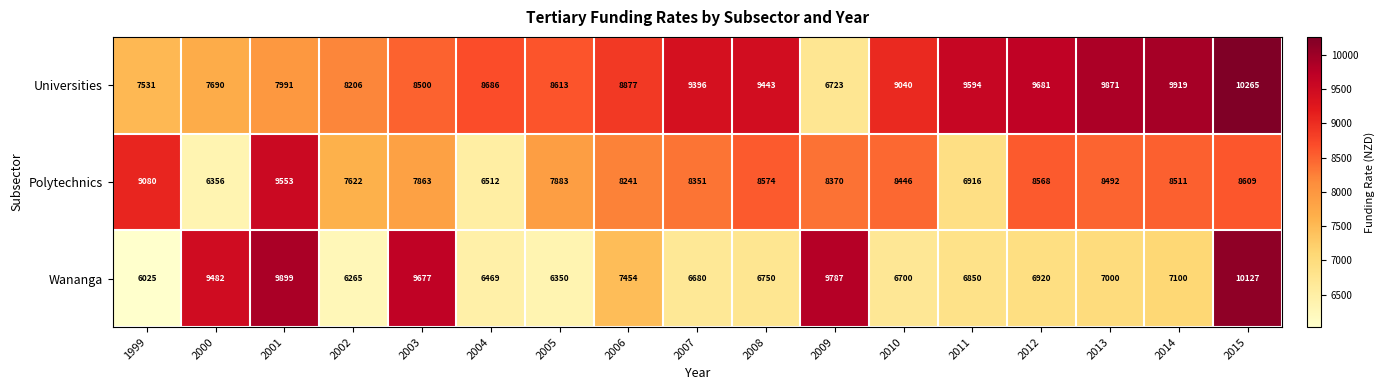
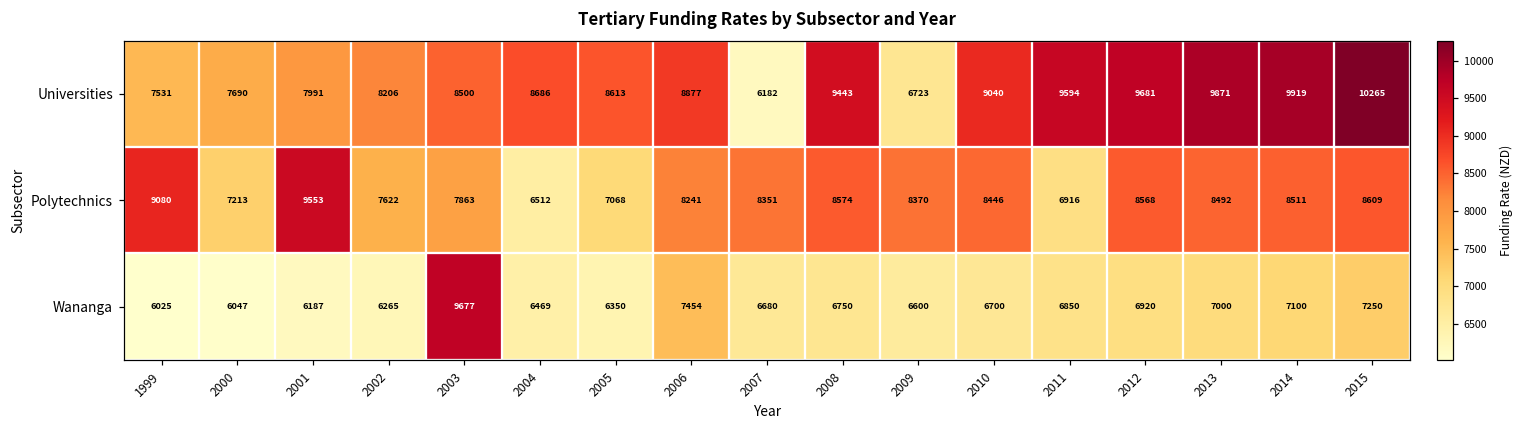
Universities, 2007: 9396 -> 6182
Polytechnics, 2000: 6356 -> 7213
Polytechnics, 2005: 7883 -> 7068
Wananga, 2000: 9482 -> 6047
Wananga, 2001: 9899 -> 6187
Wananga, 2009: 9787 -> 6600
Wananga, 2015: 10127 -> 7250
